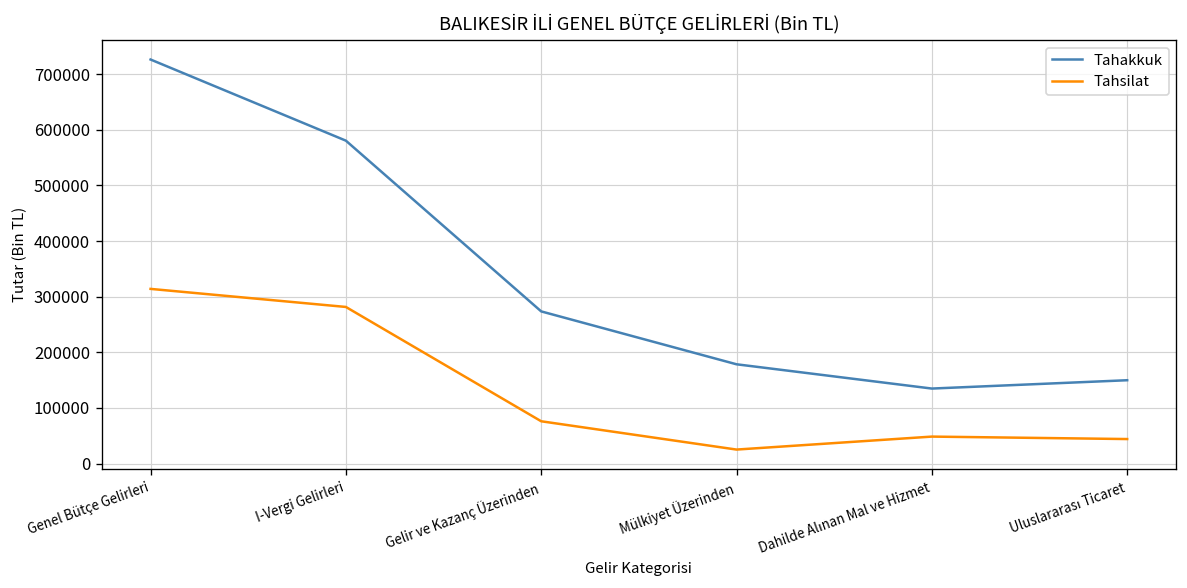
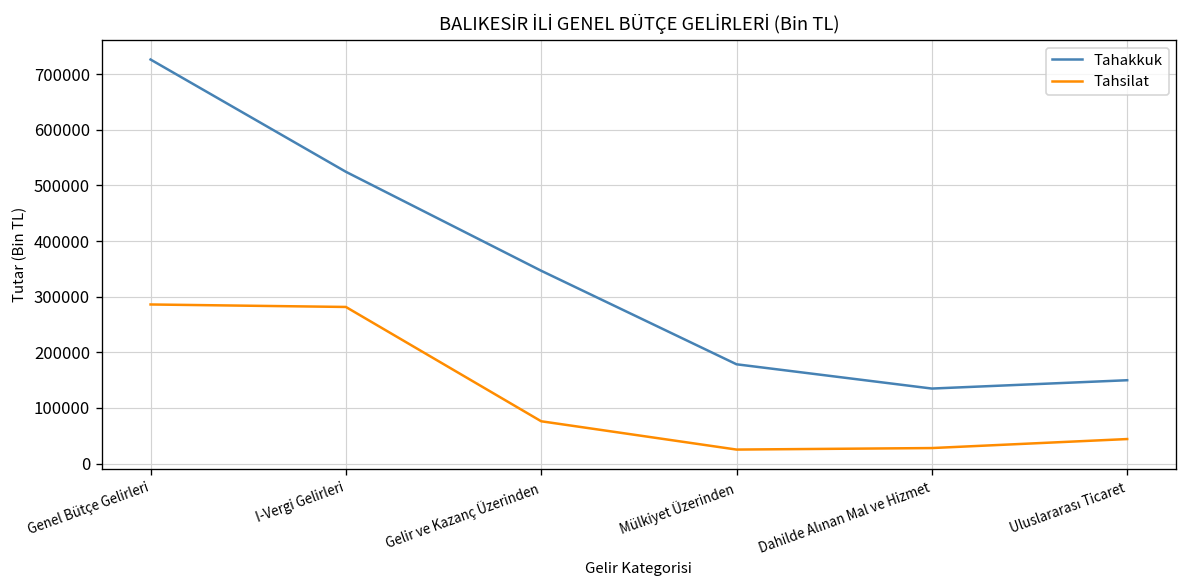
Tahsilat, Genel Bütçe Gelirleri: 310000 -> 290000
Tahakkuk, I-Vergi Gelirleri: 580000 -> 520000
Tahakkuk, Gelir ve Kazanç Üzerinden: 270000 -> 350000
Tahsilat, Dahilde Alınan Mal ve Hizmet: 50000 -> 30000
